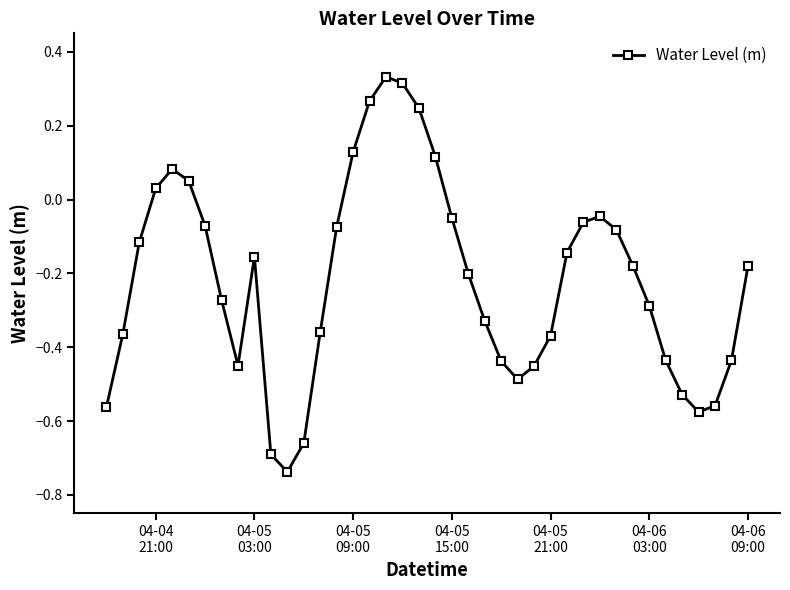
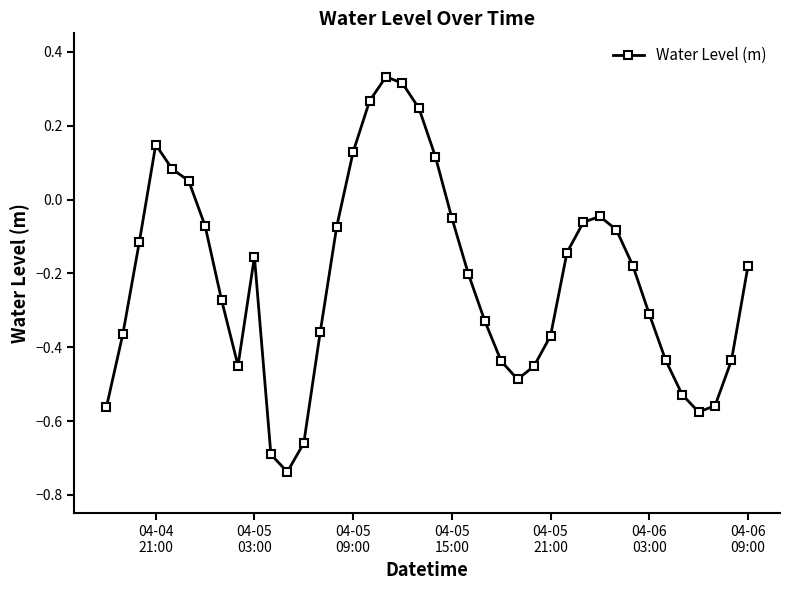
04-04 21:00: 0.03 -> 0.15
04-06 03:00: -0.29 -> -0.31
